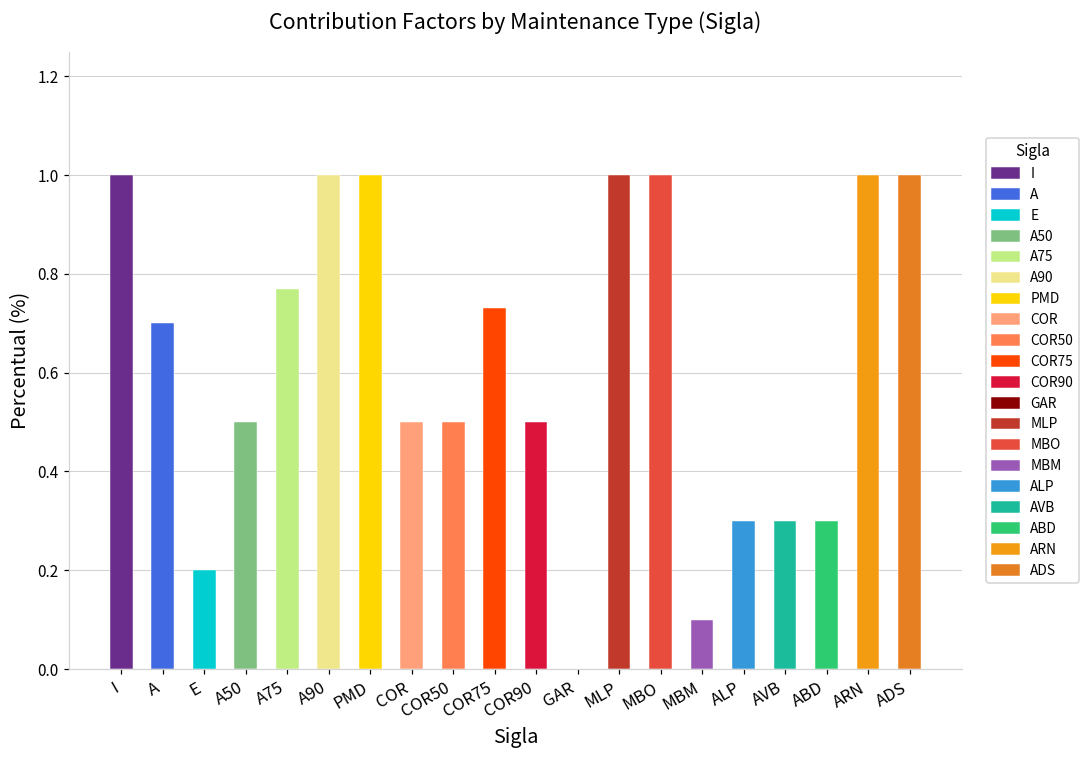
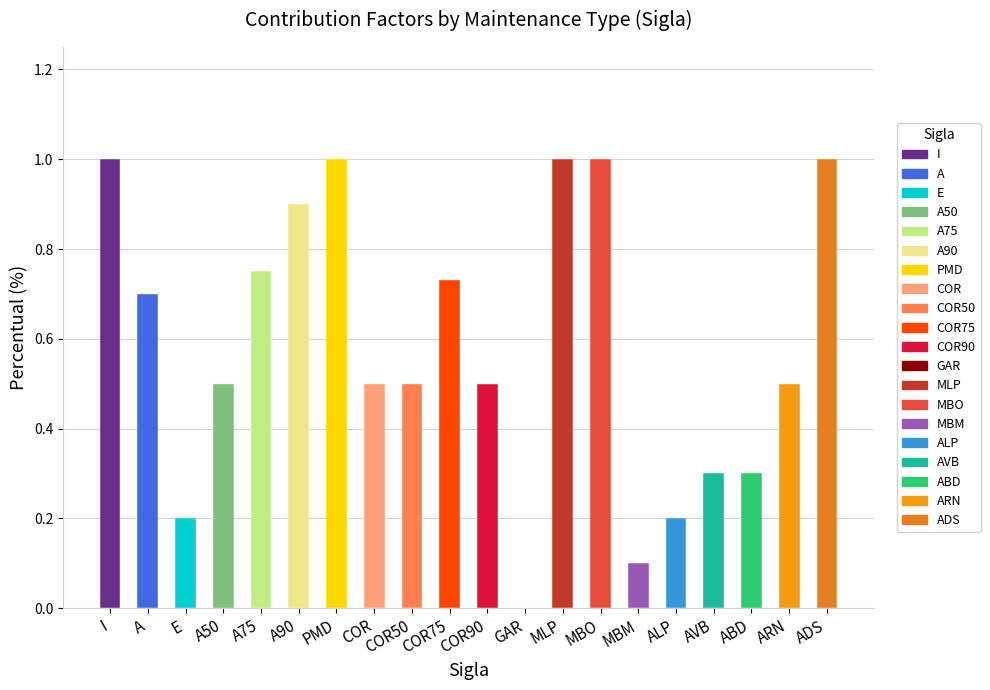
A75: 0.77 -> 0.75
A90: 1.0 -> 0.9
ALP: 0.3 -> 0.2
ARN: 1.0 -> 0.5
